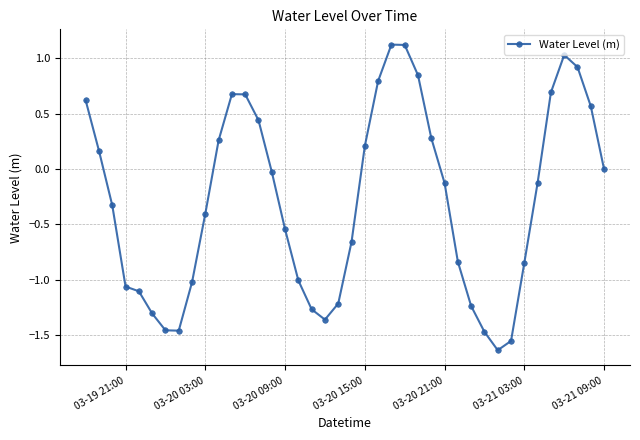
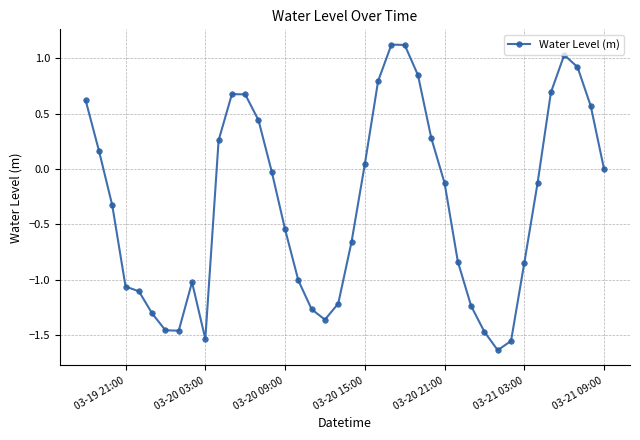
03-20 03:00: -0.40 -> -1.53
03-20 15:00: 0.21 -> 0.04
